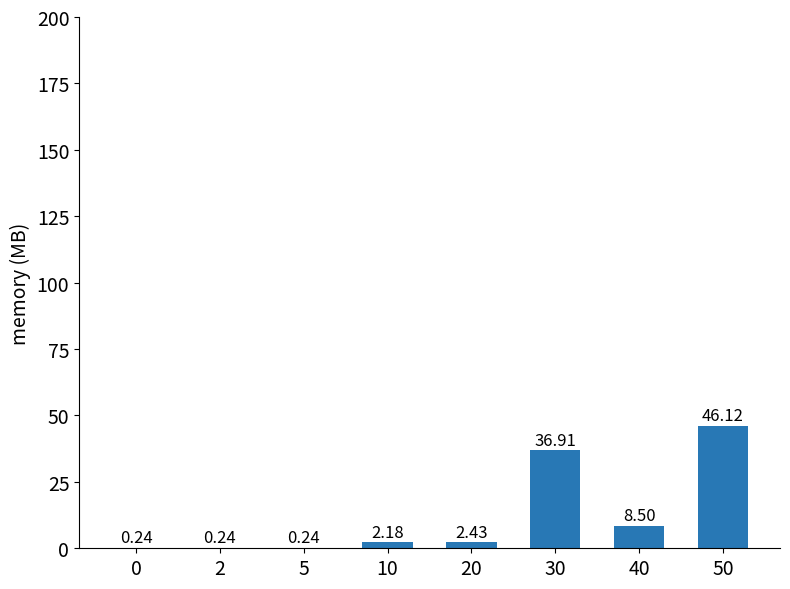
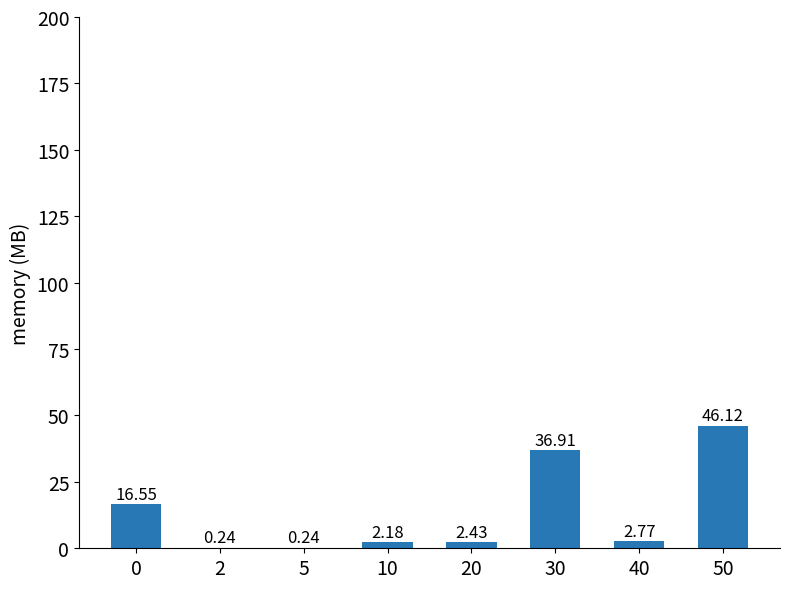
0: 0.24 -> 16.55
40: 8.50 -> 2.77
